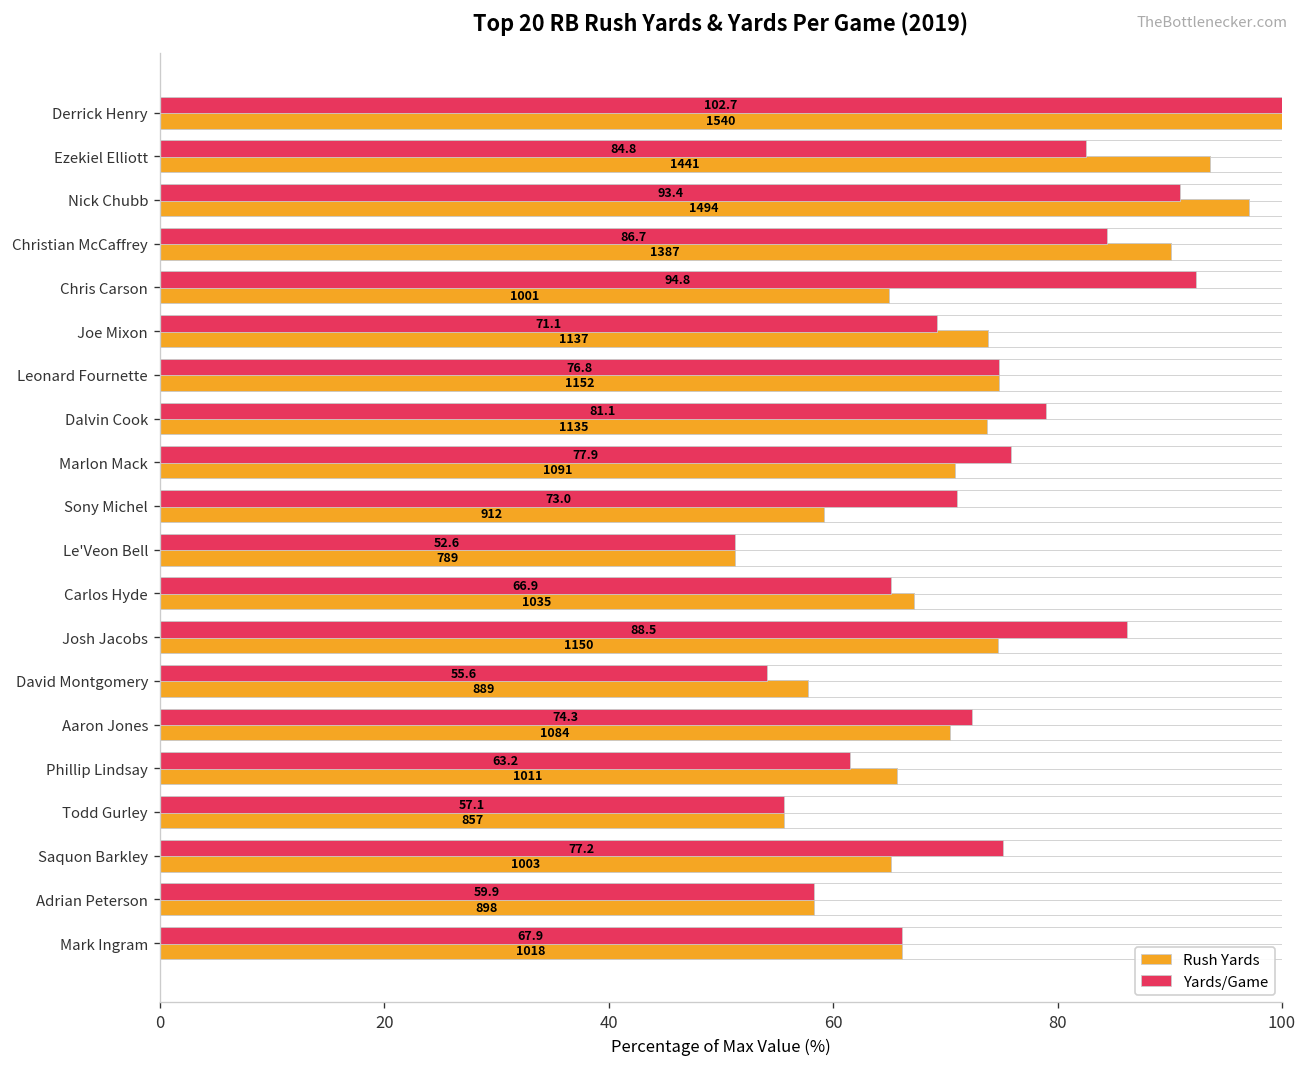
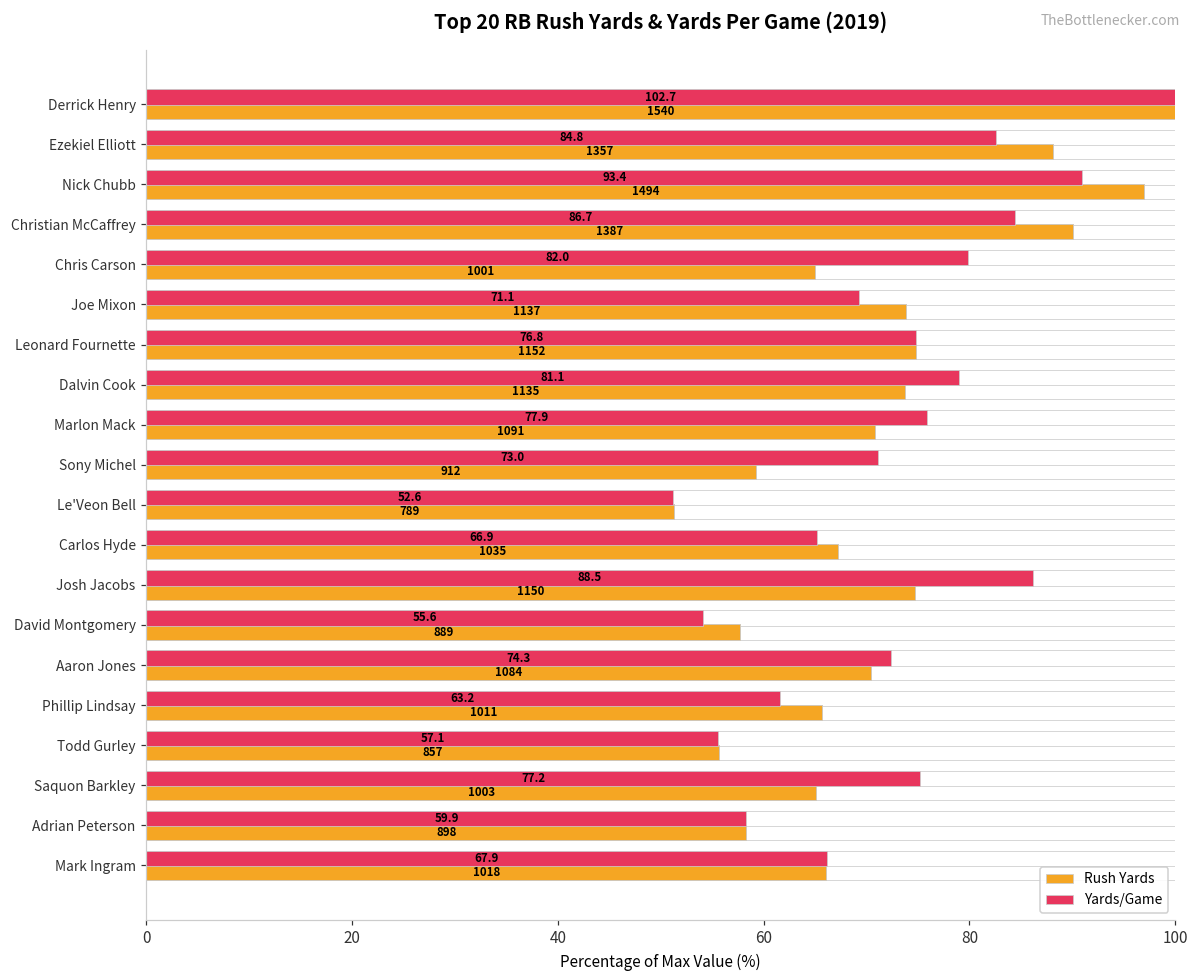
Rush Yards, Ezekiel Elliott: 1441 -> 1357
Yards/Game, Chris Carson: 94.8 -> 82.0
